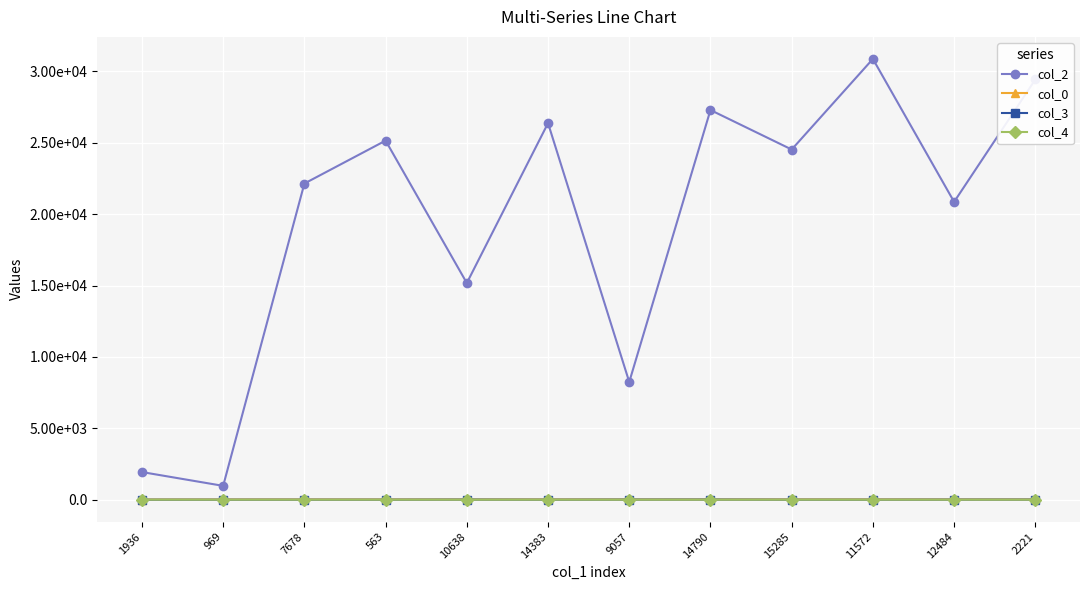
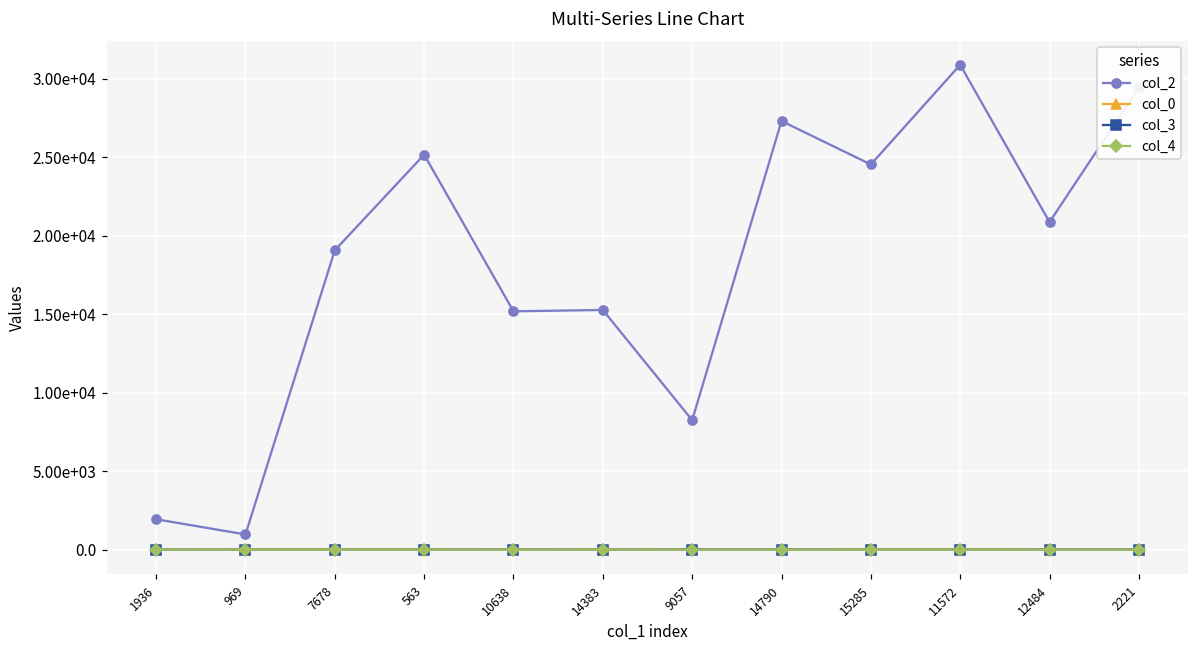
col_2, 7678: 22100 -> 19100
col_2, 14383: 26400 -> 15300
